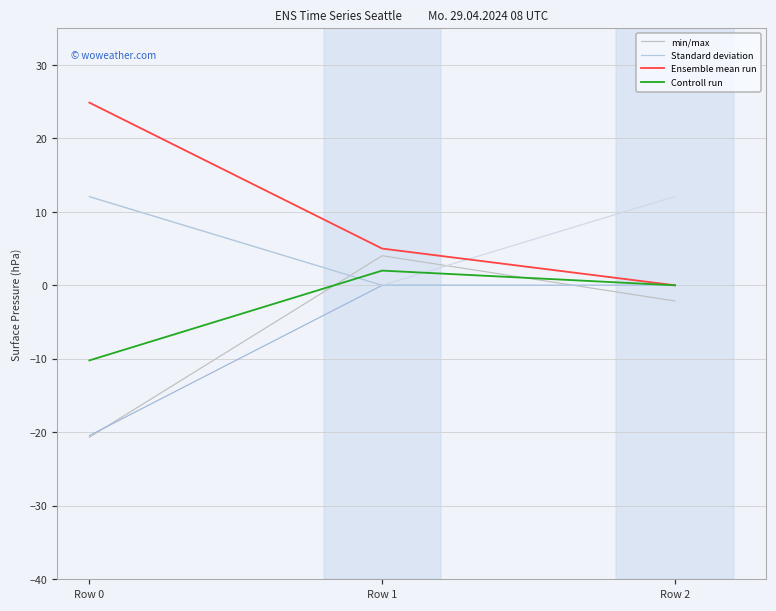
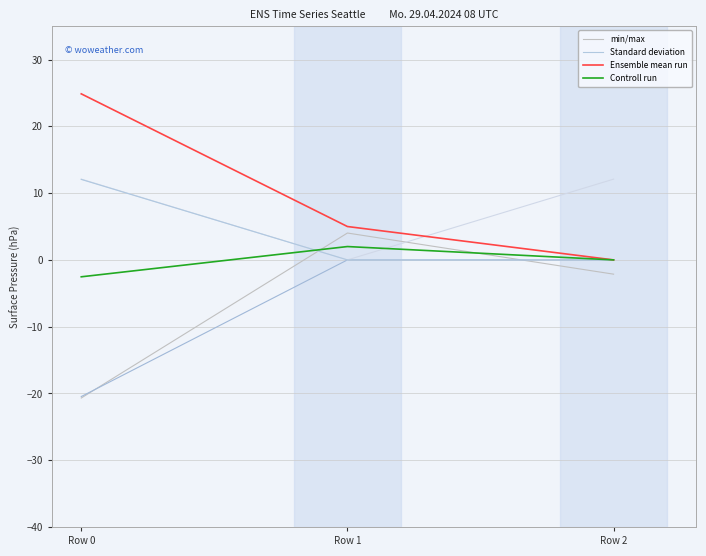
Controll run, Row 0: -10 -> -3
